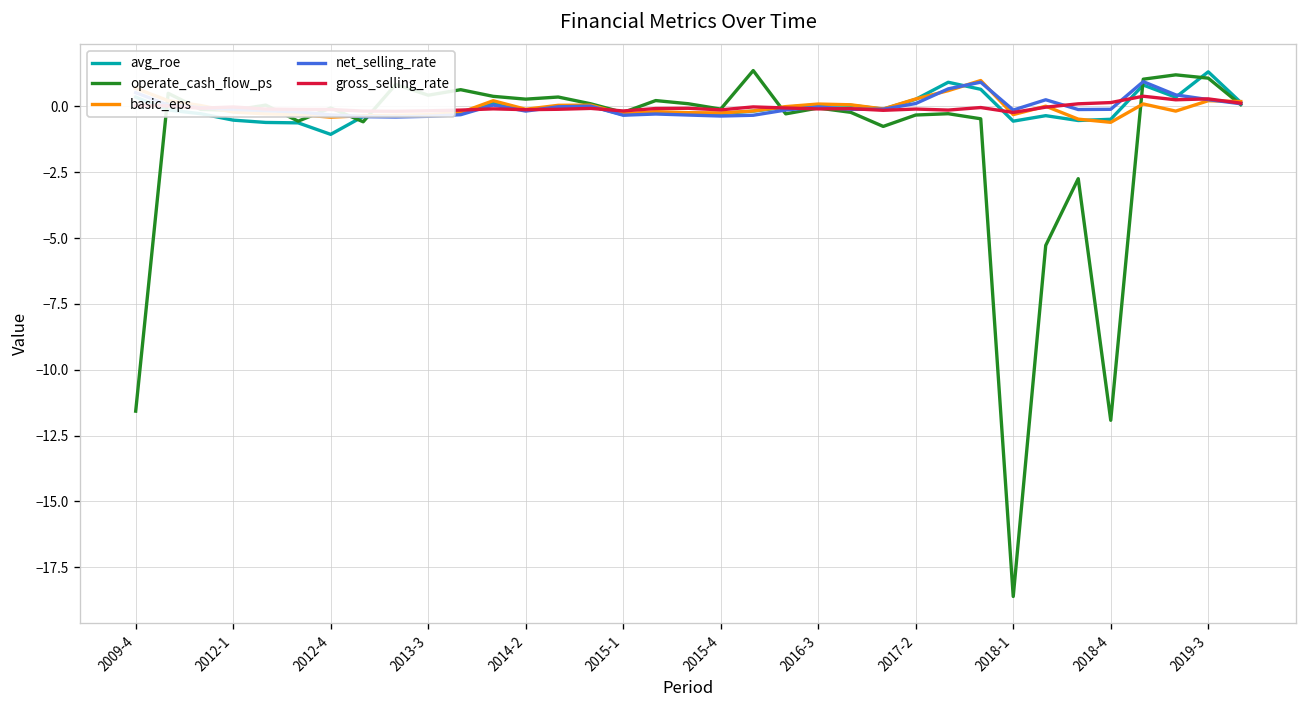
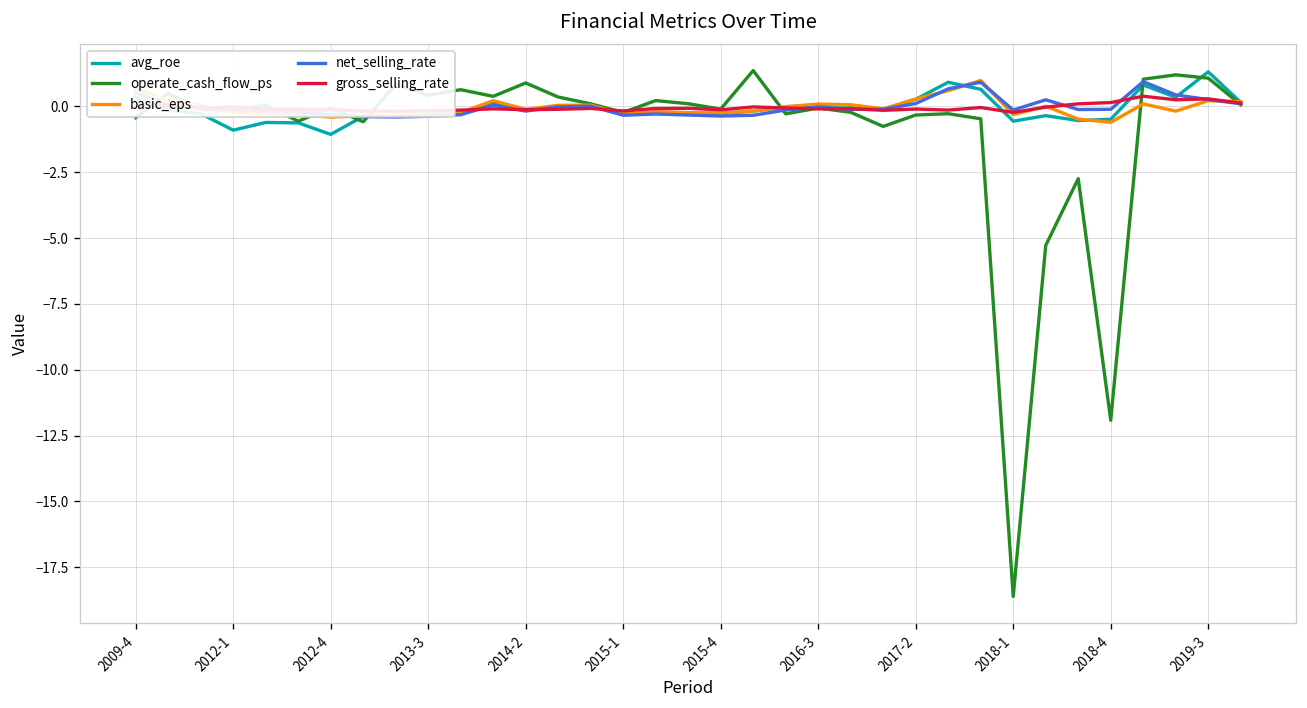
operate_cash_flow_ps, 2009-4: -11.6 -> -0.4
avg_roe, 2012-1: -0.5 -> -0.9
operate_cash_flow_ps, 2014-2: 0.3 -> 0.9
